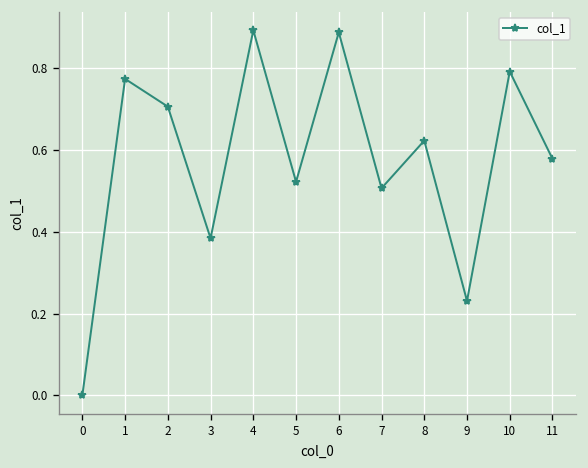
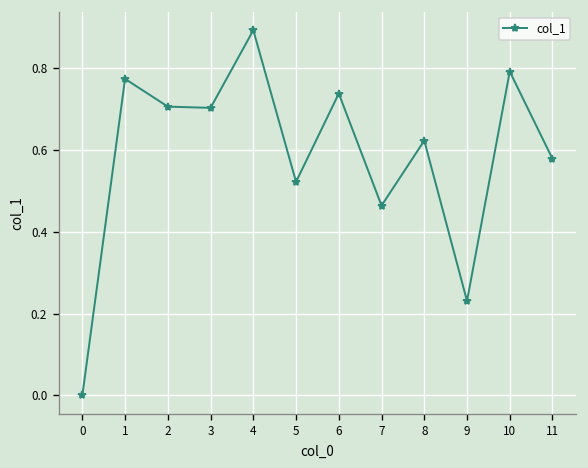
3: 0.38 -> 0.70
6: 0.89 -> 0.74
7: 0.51 -> 0.46
